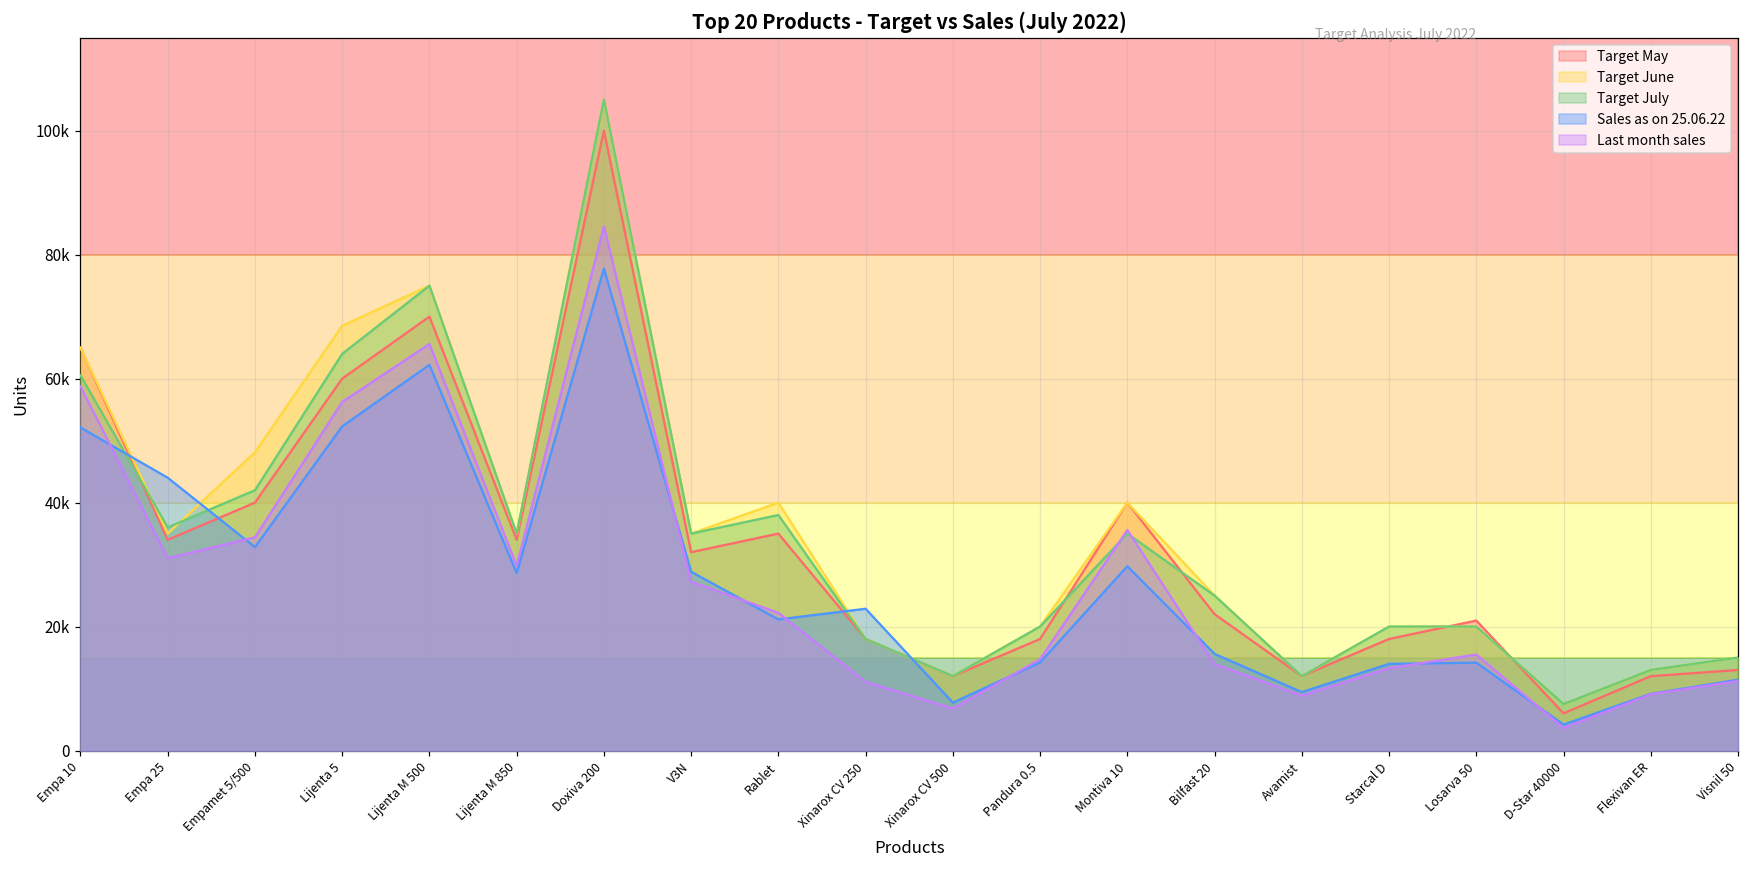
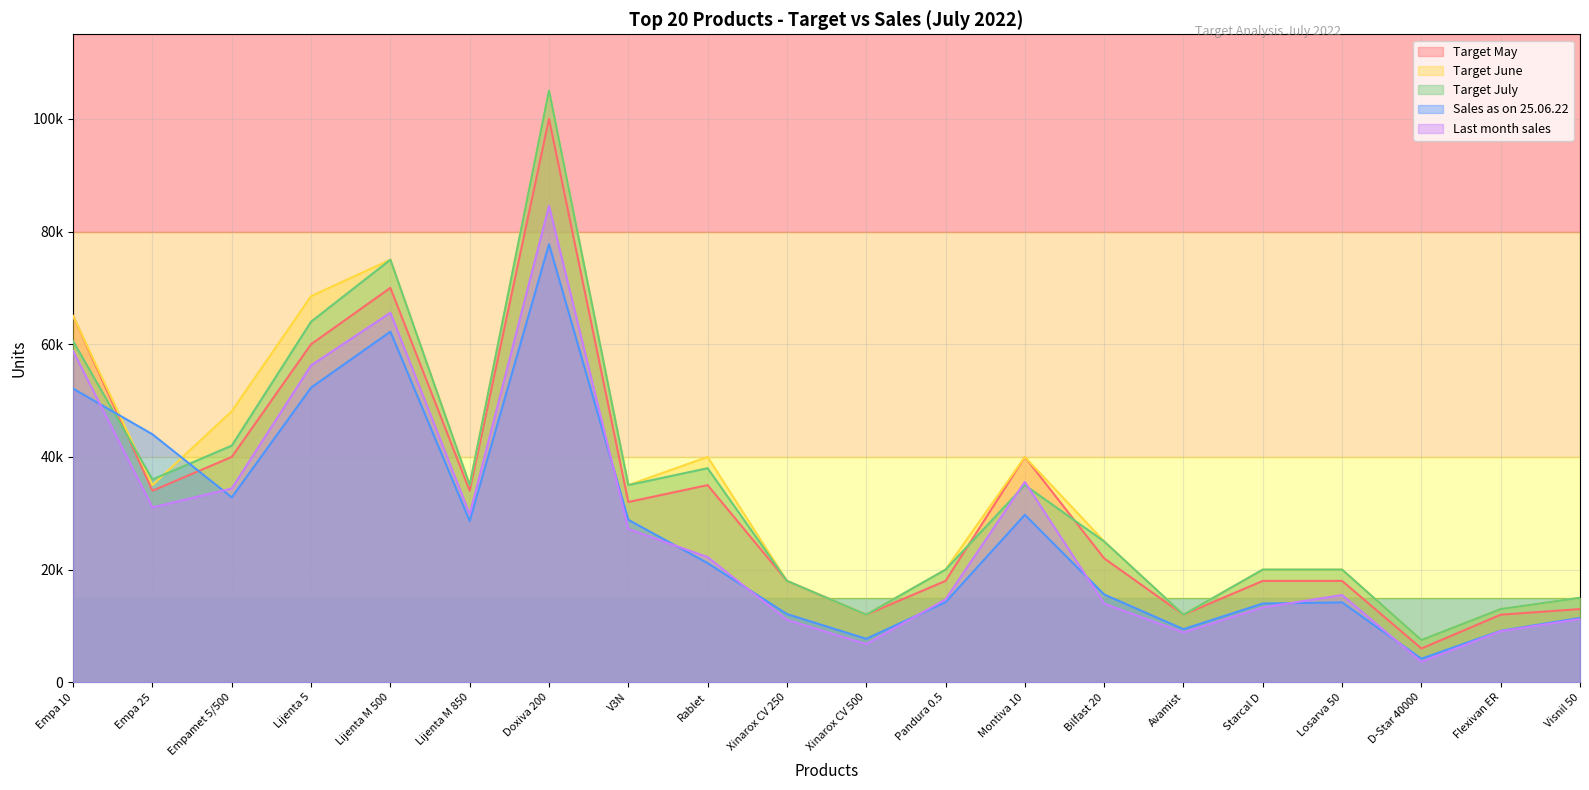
Sales as on 25.06.22, Xinarox CV 250: 23000 -> 12000
Target May, Losarva 50: 21000 -> 18000
